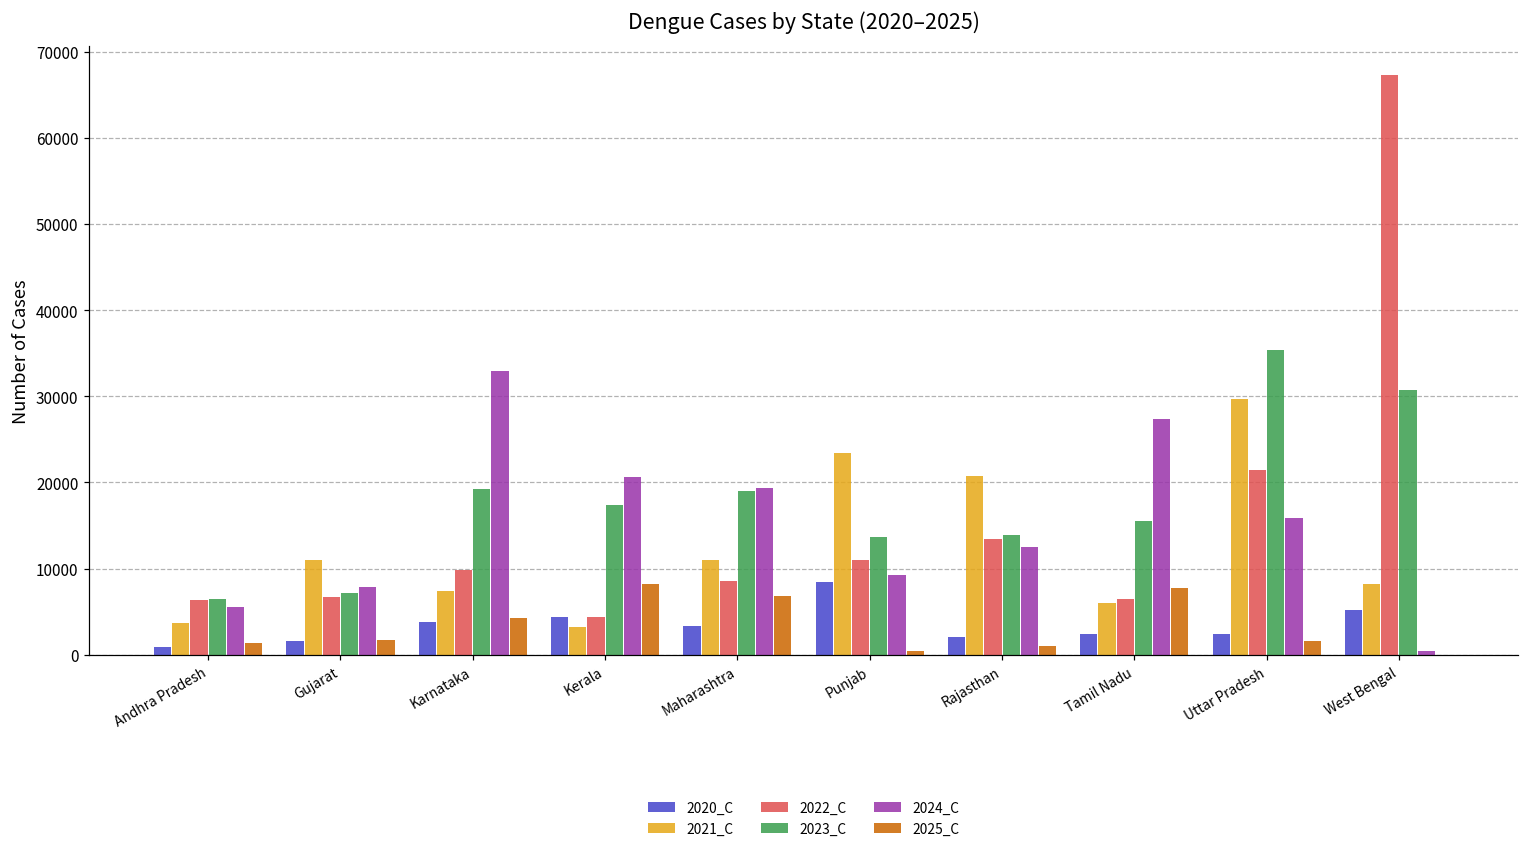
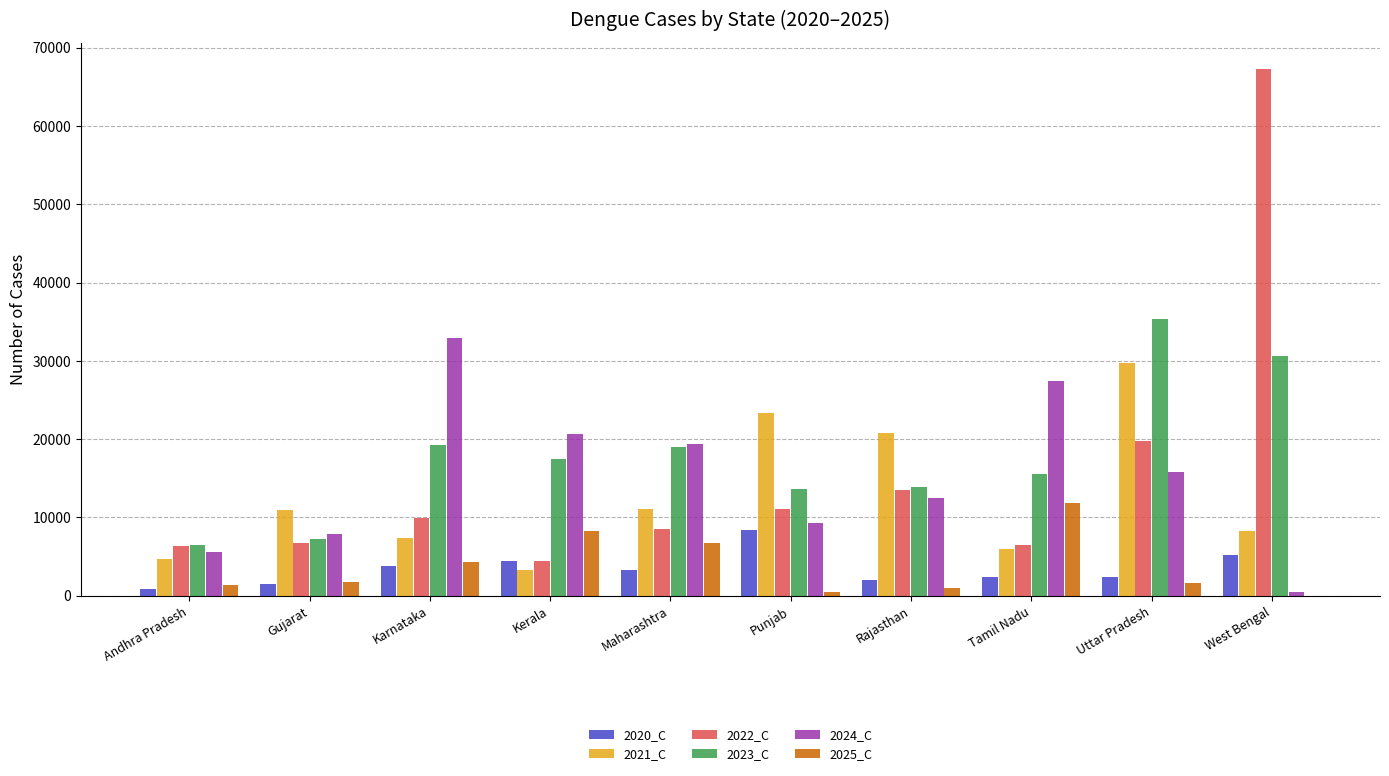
2021_C, Andhra Pradesh: 4000 -> 5000
2025_C, Tamil Nadu: 8000 -> 12000
2022_C, Uttar Pradesh: 21000 -> 20000
